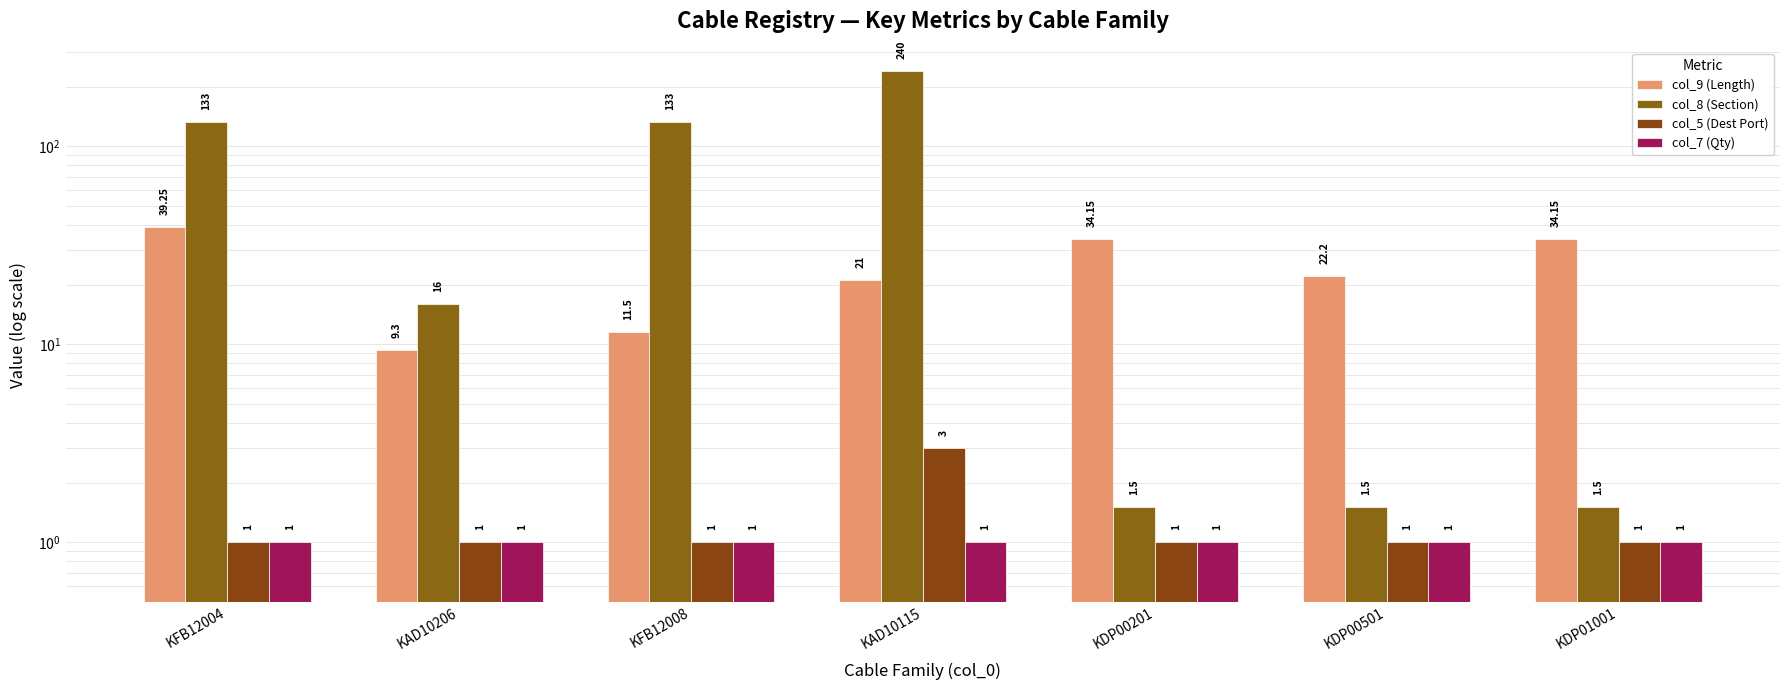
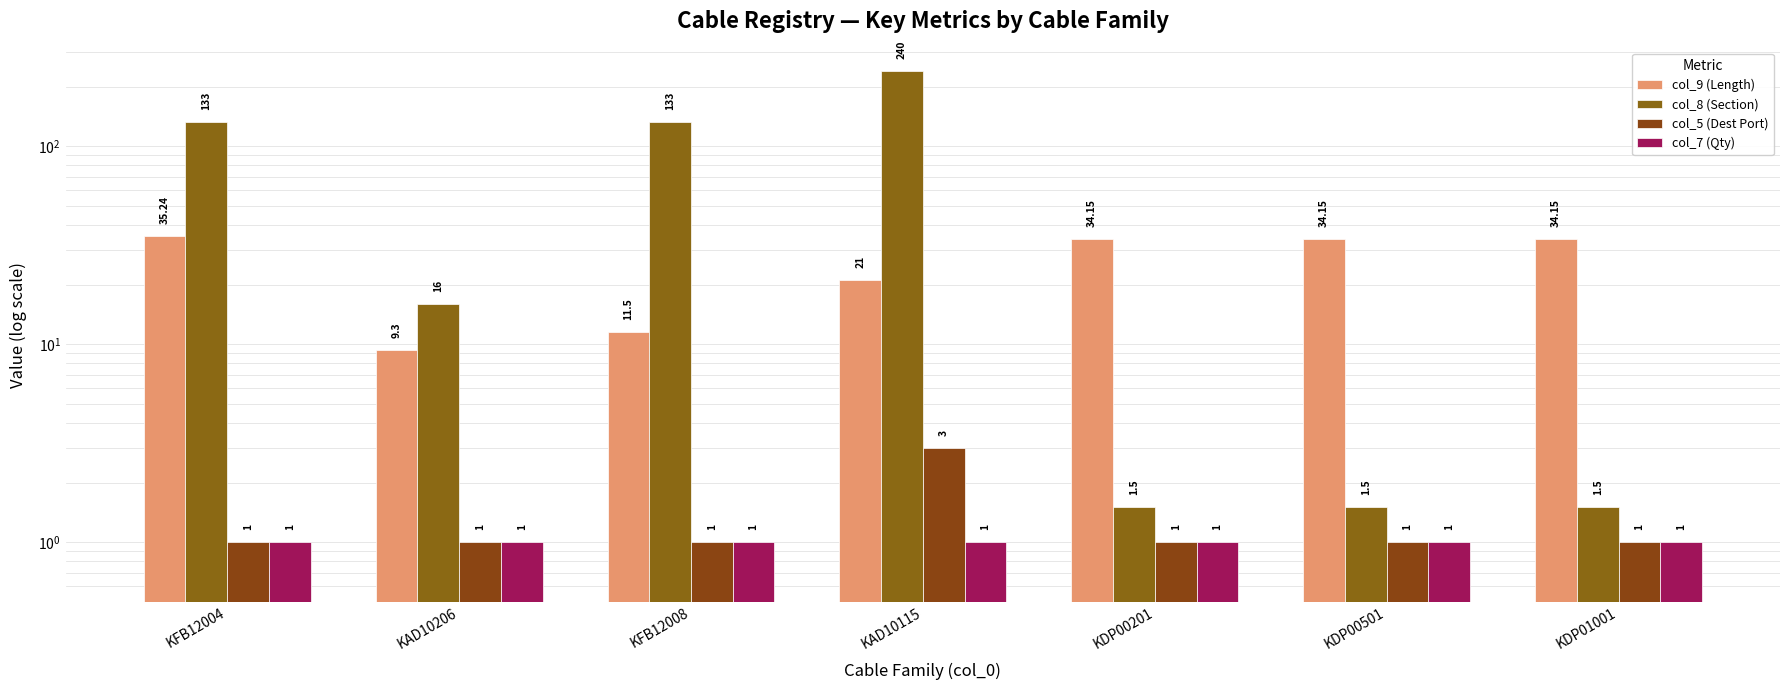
col_9 (Length), KFB12004: 39.25 -> 35.24
col_9 (Length), KDP00501: 22.2 -> 34.15
